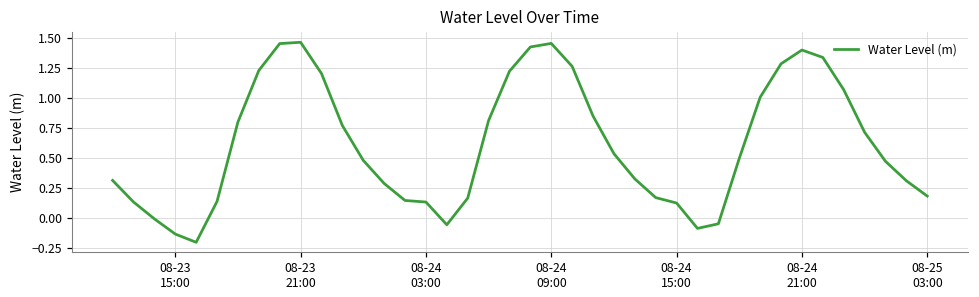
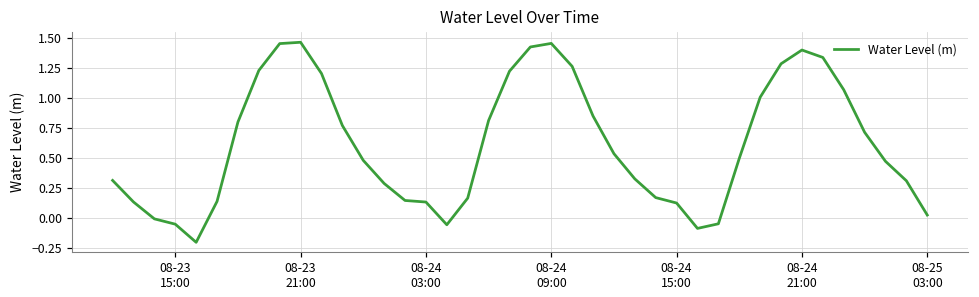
08-23 15:00: -0.13 -> -0.05
08-25 03:00: 0.19 -> 0.03
